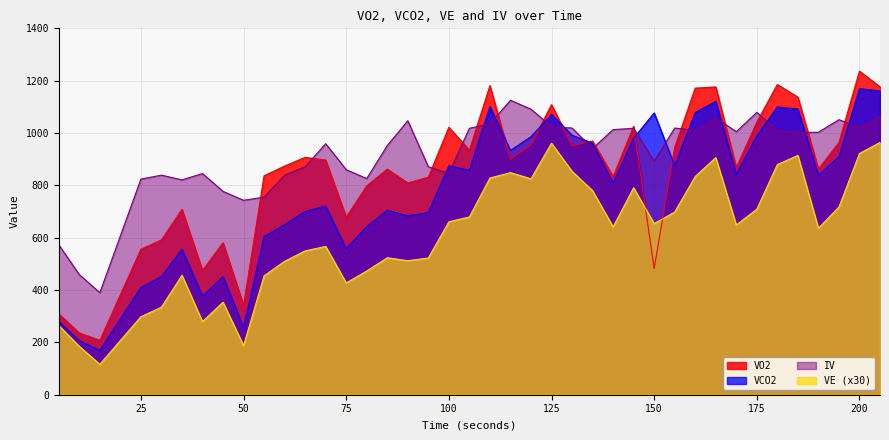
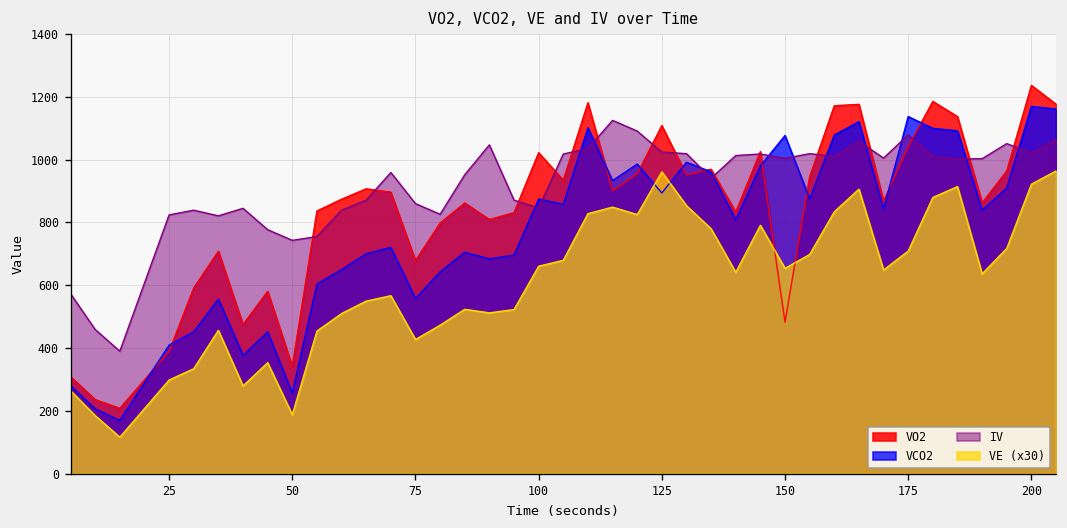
VO2, 25: 560 -> 390
VCO2, 125: 1070 -> 890
IV, 150: 890 -> 1000
VCO2, 175: 990 -> 1140
